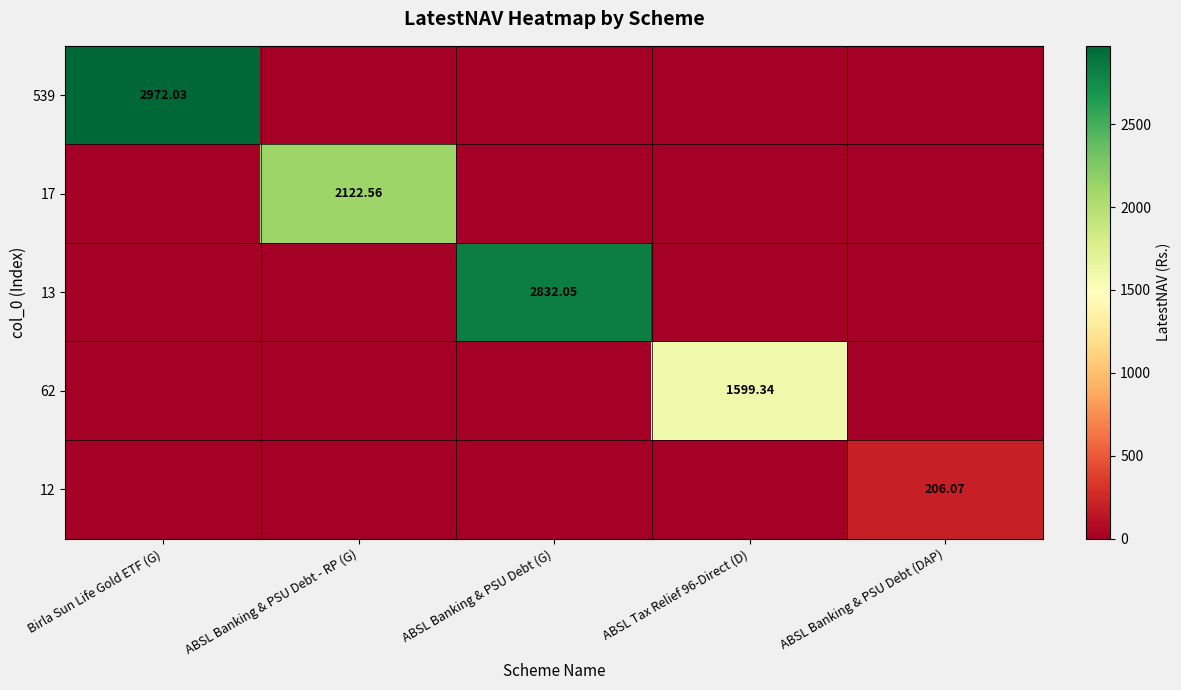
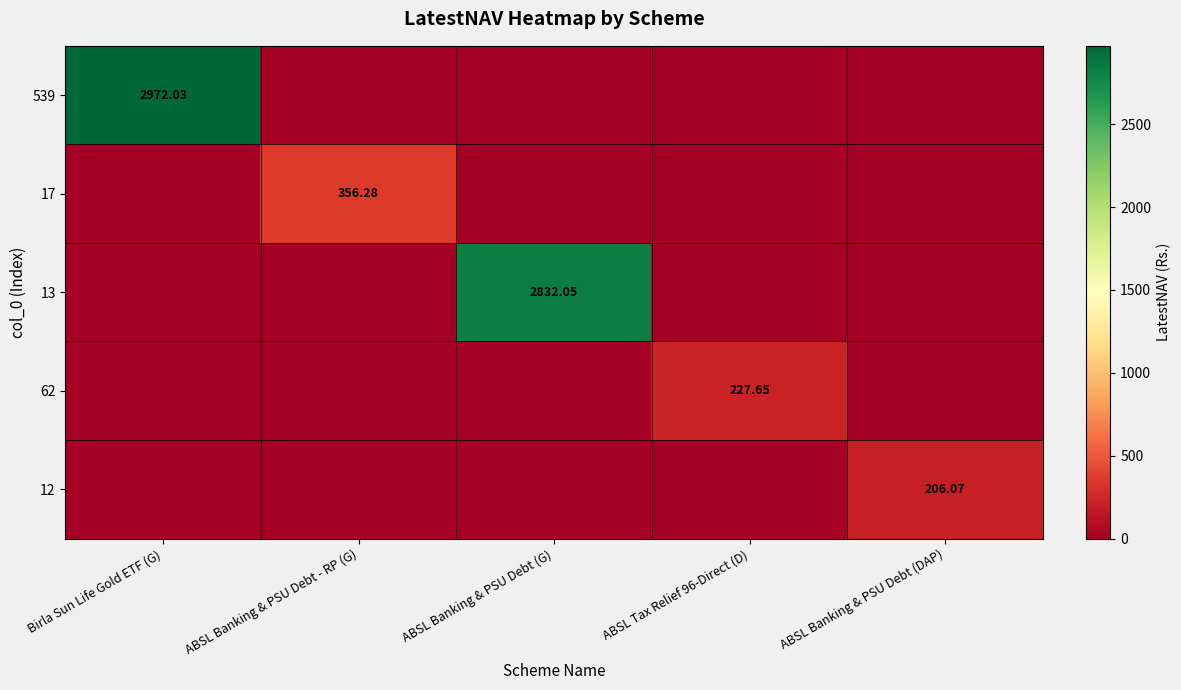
17, ABSL Banking & PSU Debt - RP (G): 2122.56 -> 356.28
62, ABSL Tax Relief 96-Direct (D): 1599.34 -> 227.65
